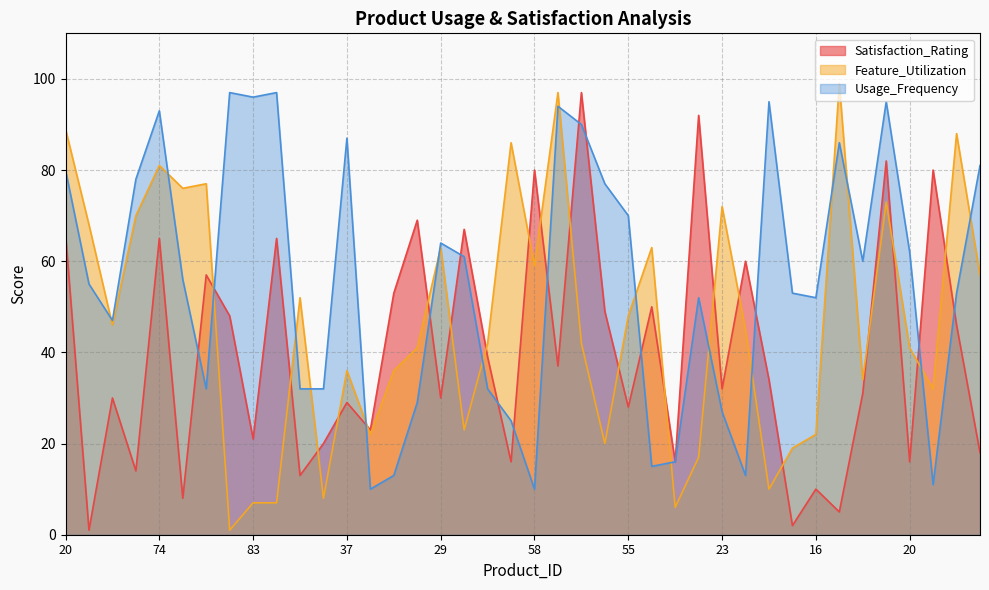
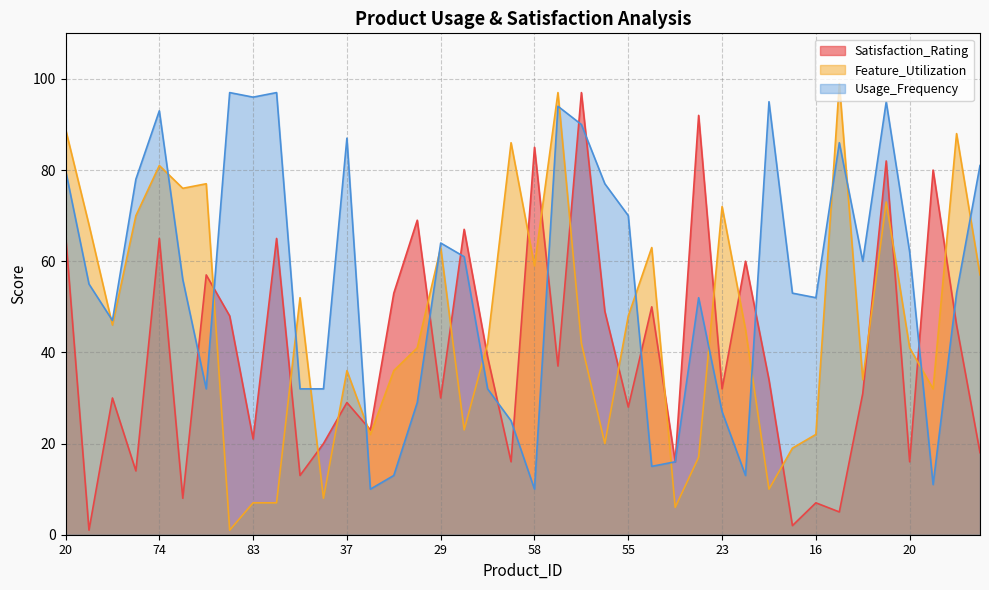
Satisfaction_Rating, 58: 80 -> 85
Satisfaction_Rating, 16: 10 -> 7
